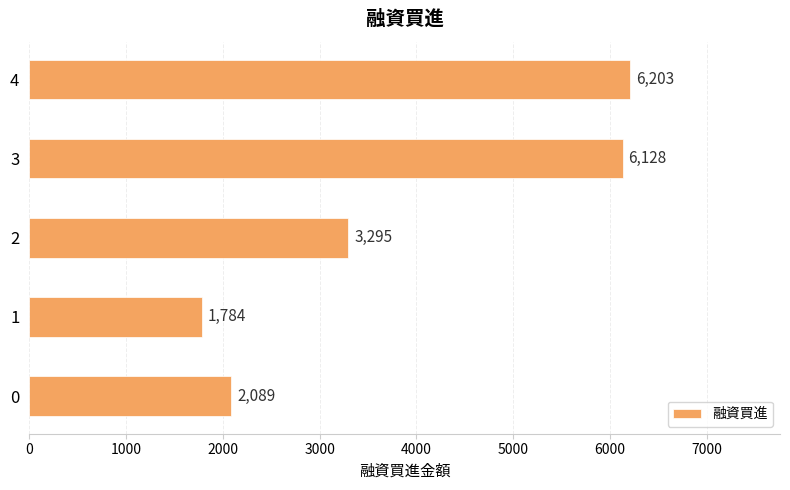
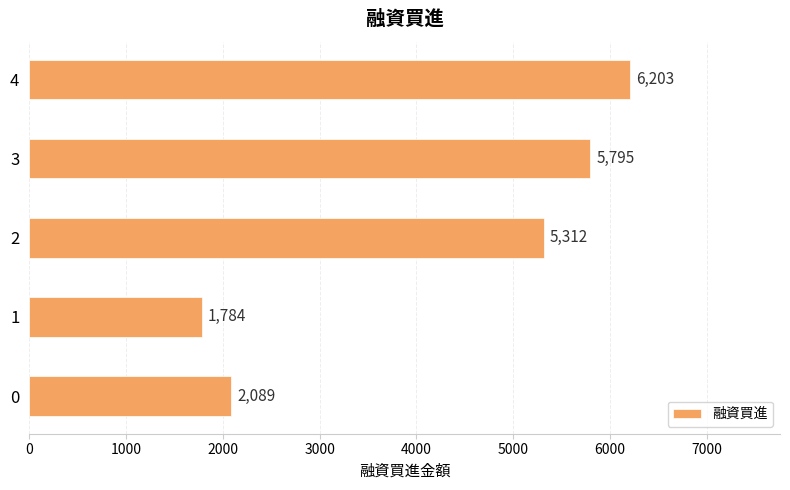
3: 6,128 -> 5,795
2: 3,295 -> 5,312
